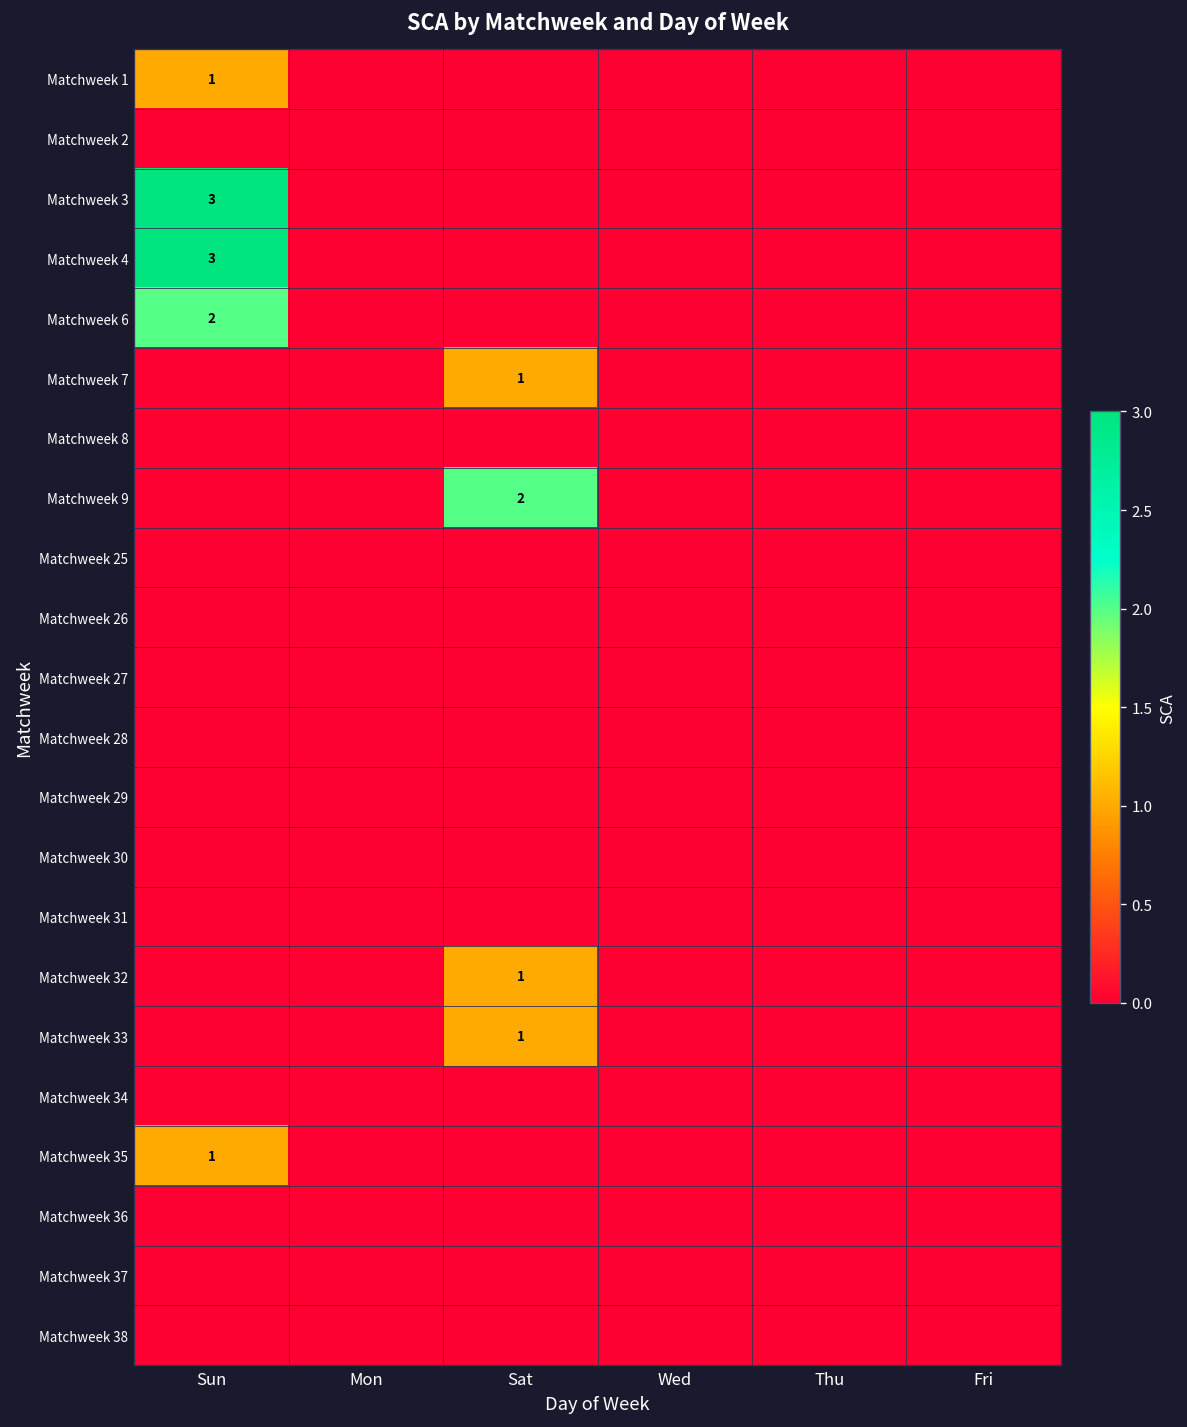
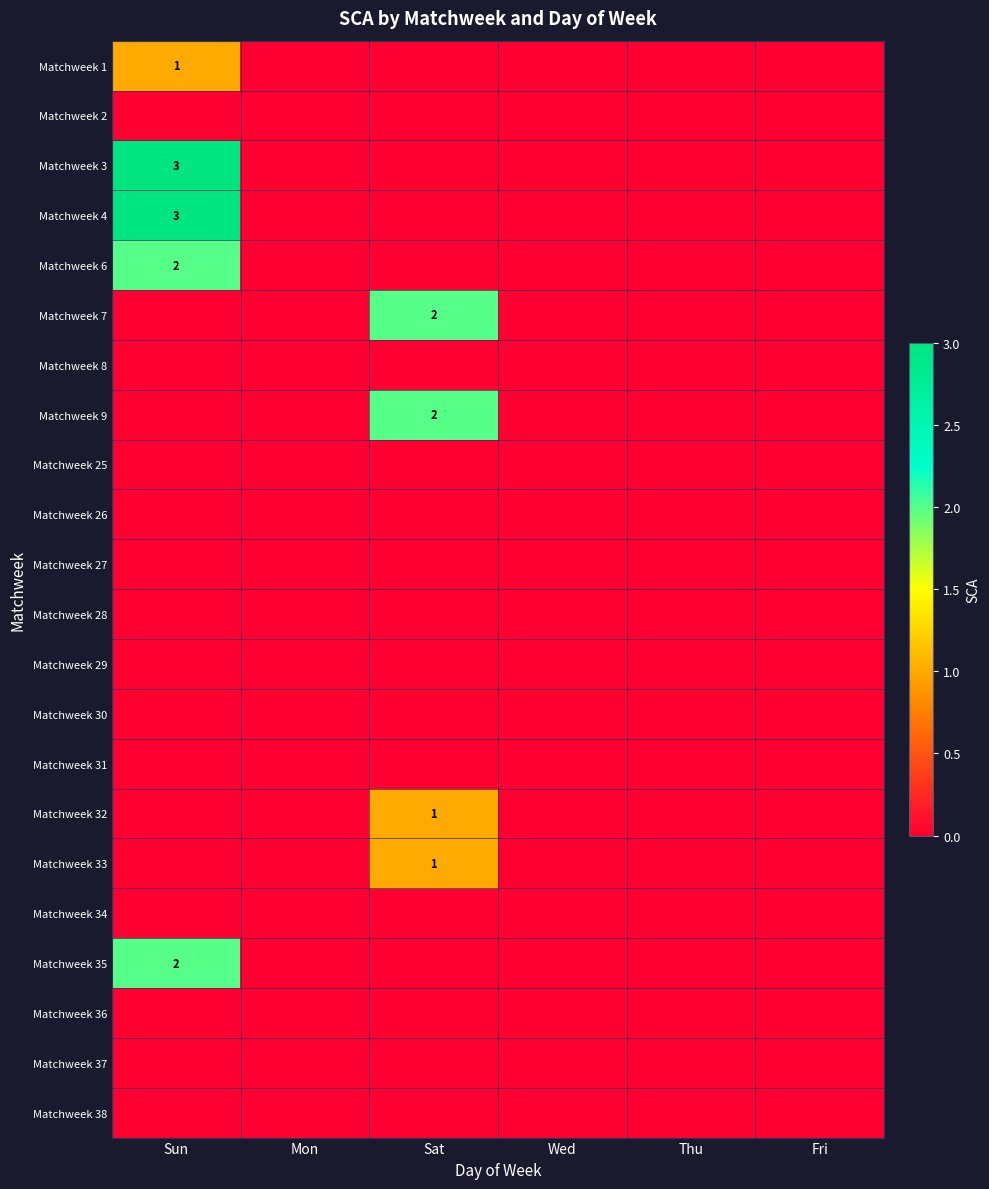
Matchweek 7, Sat: 1 -> 2
Matchweek 35, Sun: 1 -> 2
